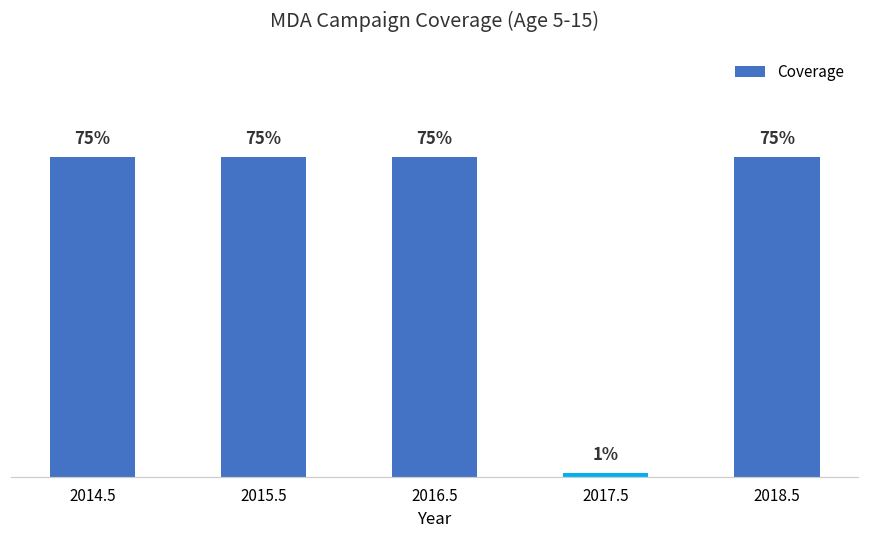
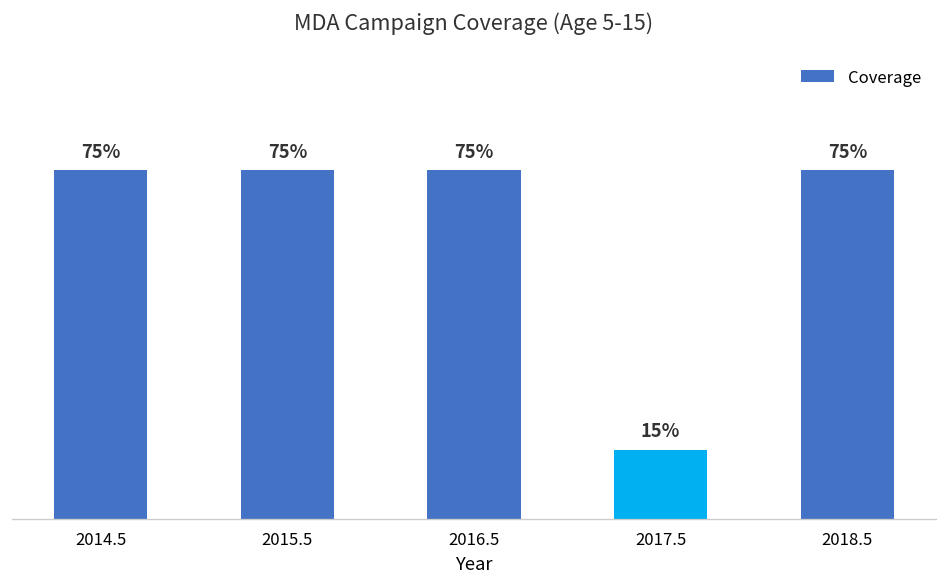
2017.5: 1% -> 15%
